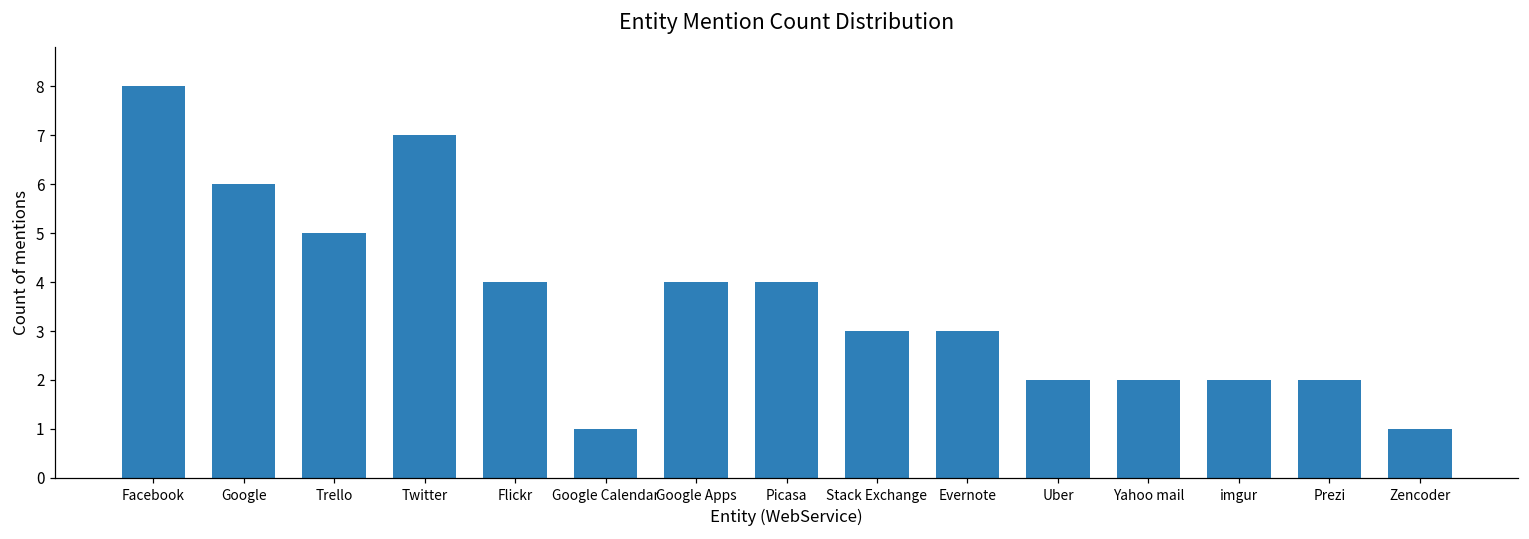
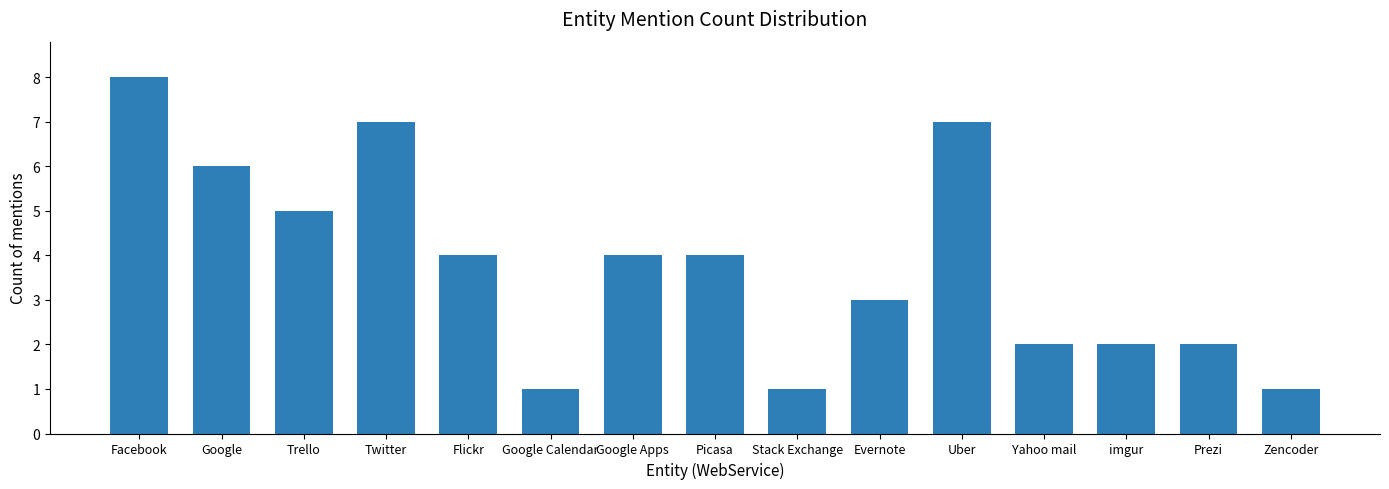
Stack Exchange: 3 -> 1
Uber: 2 -> 7
